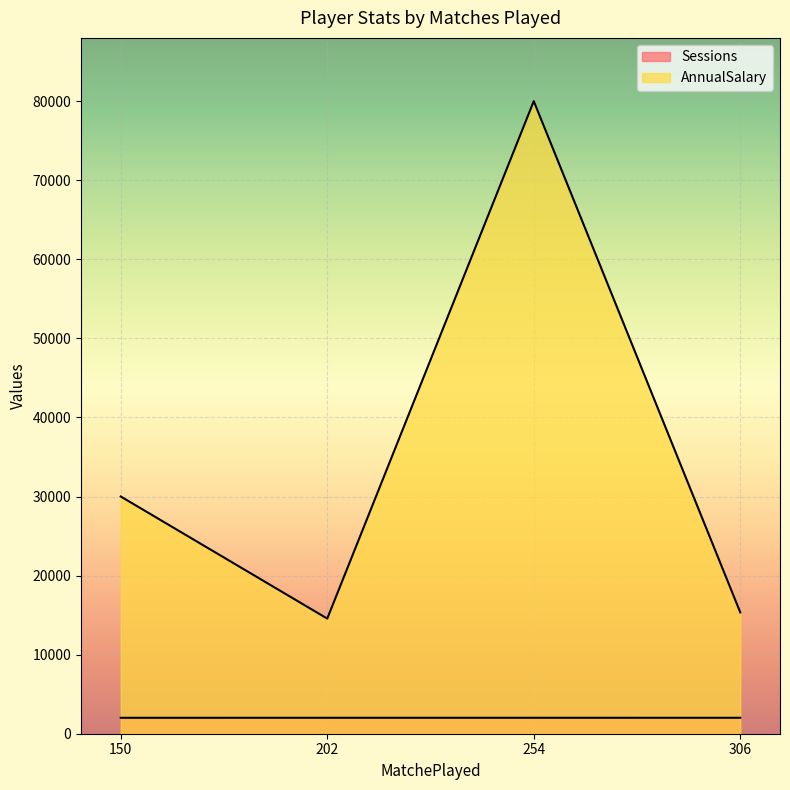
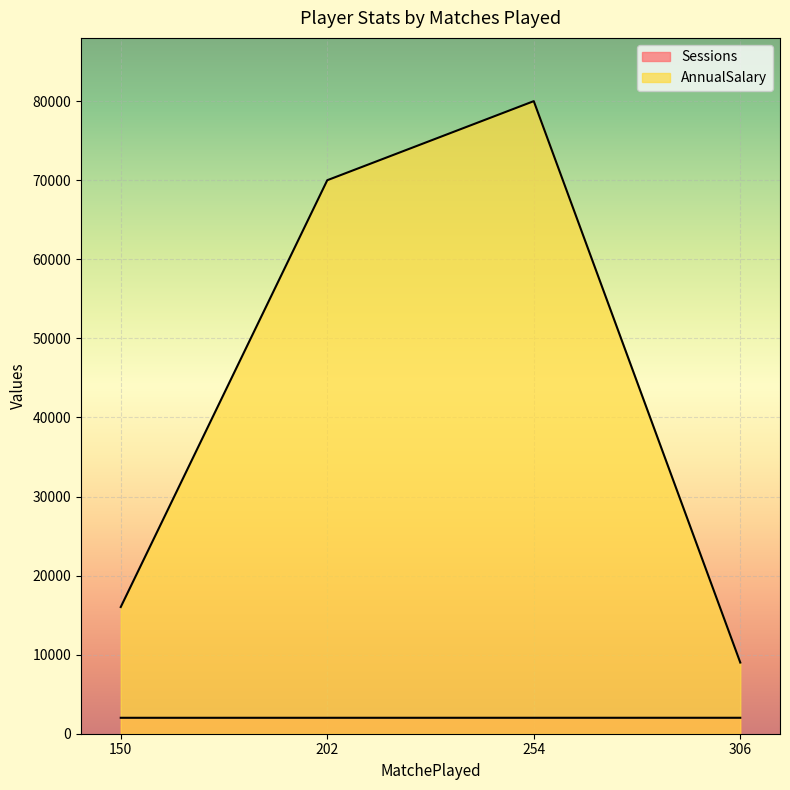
AnnualSalary, 150: 30000 -> 16000
AnnualSalary, 202: 15000 -> 70000
AnnualSalary, 306: 15000 -> 9000
